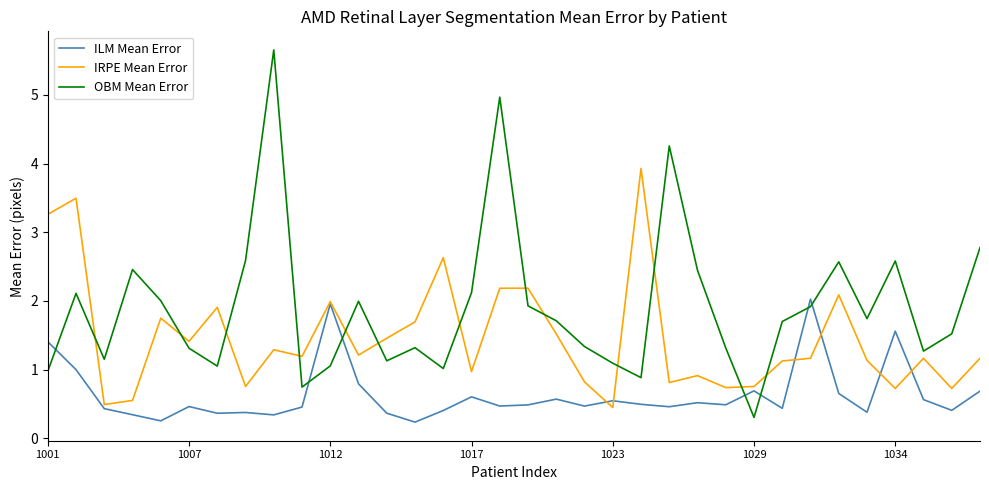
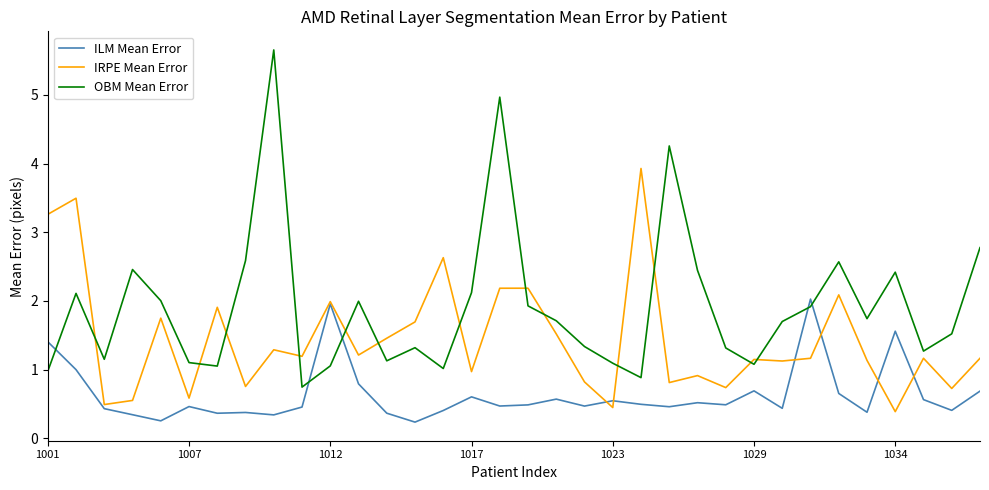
IRPE Mean Error, 1007: 1.4 -> 0.6
OBM Mean Error, 1007: 1.3 -> 1.1
IRPE Mean Error, 1029: 0.8 -> 1.1
OBM Mean Error, 1029: 0.3 -> 1.1
IRPE Mean Error, 1034: 0.7 -> 0.4
OBM Mean Error, 1034: 2.6 -> 2.4
